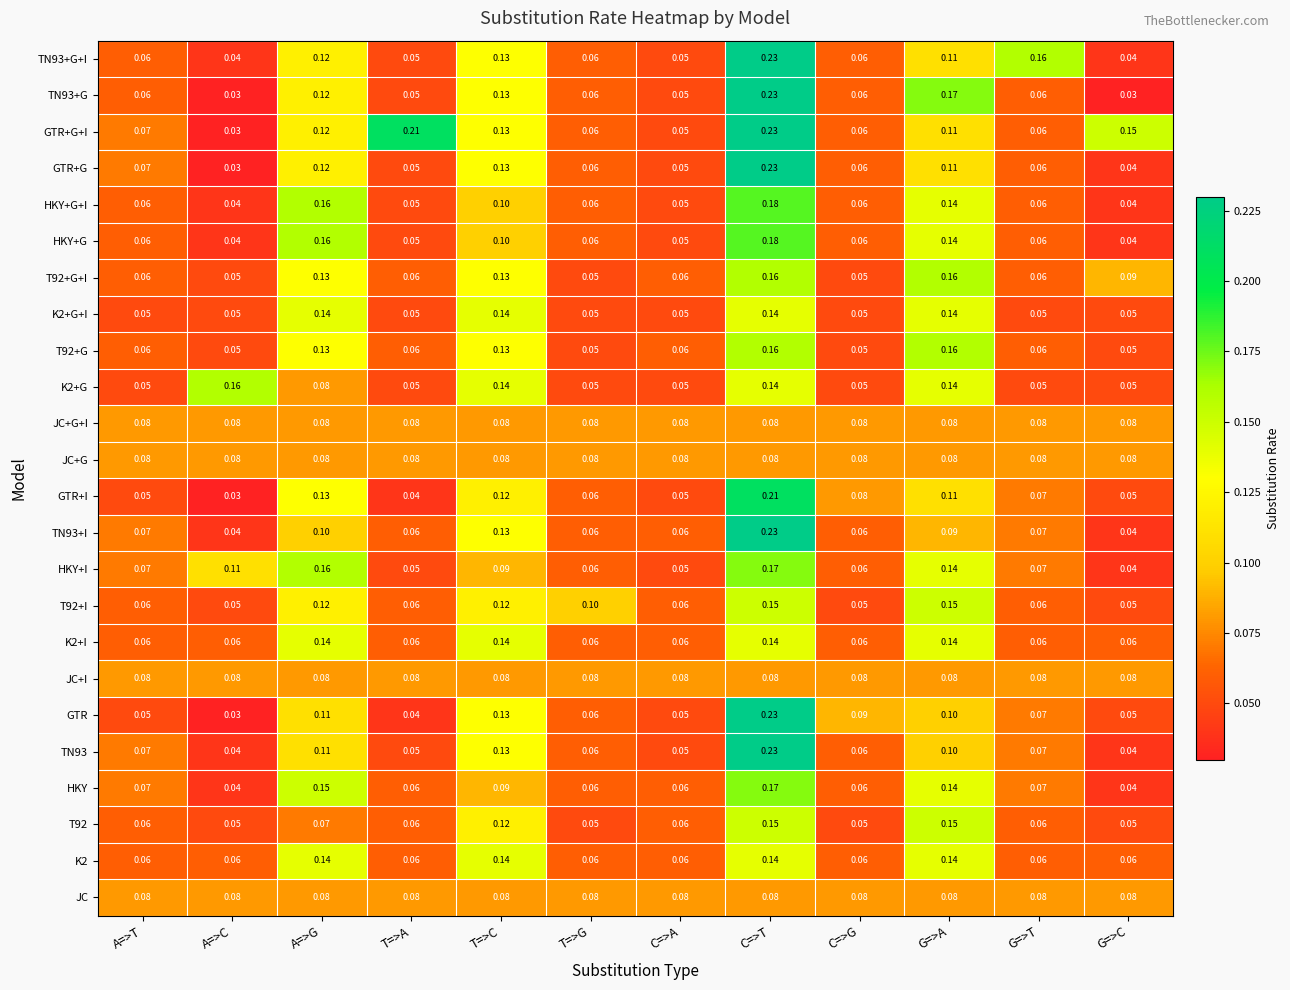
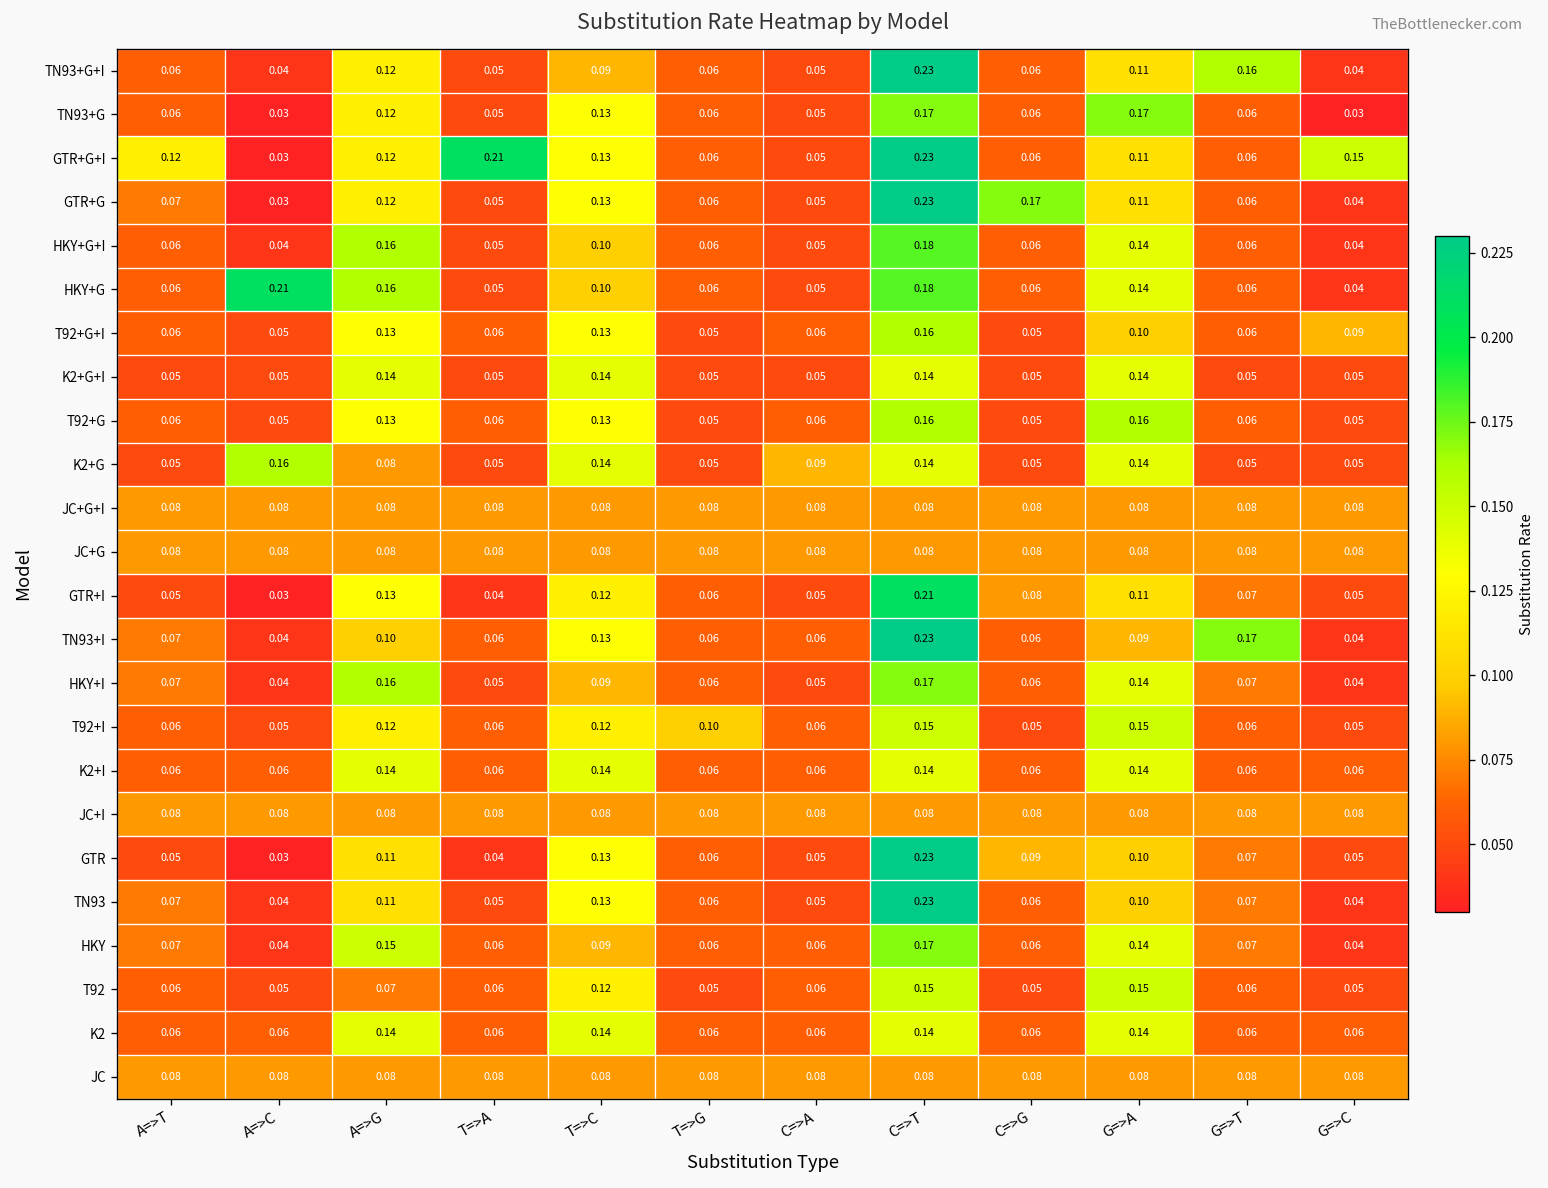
TN93+G+I, T=>C: 0.13 -> 0.09
TN93+G, C=>T: 0.23 -> 0.17
GTR+G+I, A=>T: 0.07 -> 0.12
GTR+G, C=>G: 0.06 -> 0.17
HKY+G, A=>C: 0.04 -> 0.21
T92+G+I, G=>A: 0.16 -> 0.10
K2+G, C=>A: 0.05 -> 0.09
TN93+I, G=>T: 0.07 -> 0.17
HKY+I, A=>C: 0.11 -> 0.04
